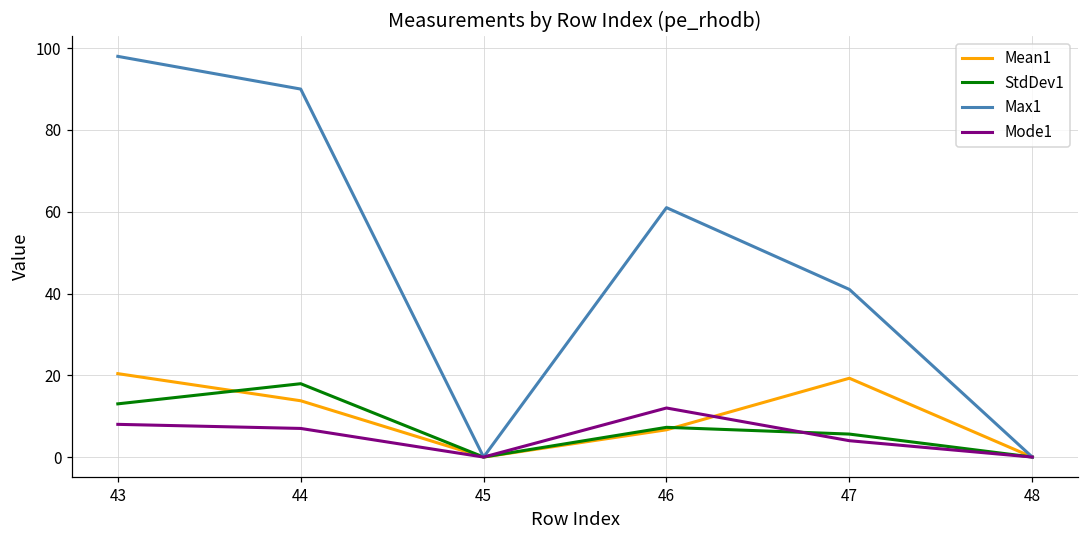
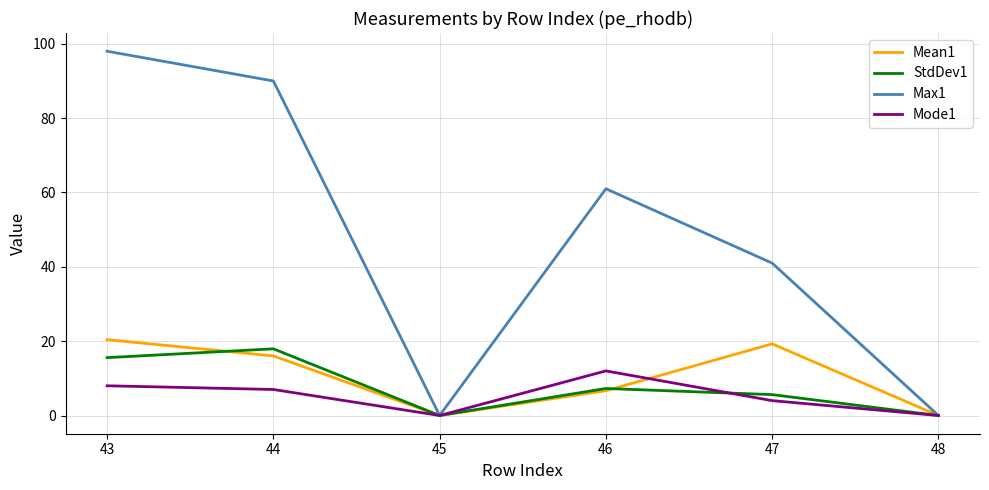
StdDev1, 43: 13 -> 16
Mean1, 44: 14 -> 16
